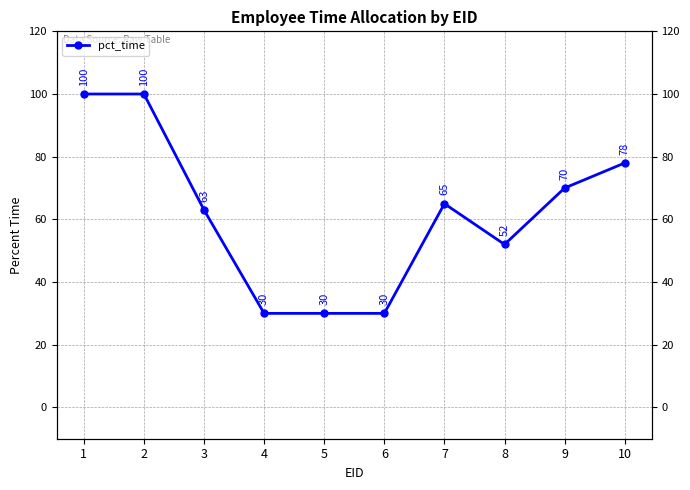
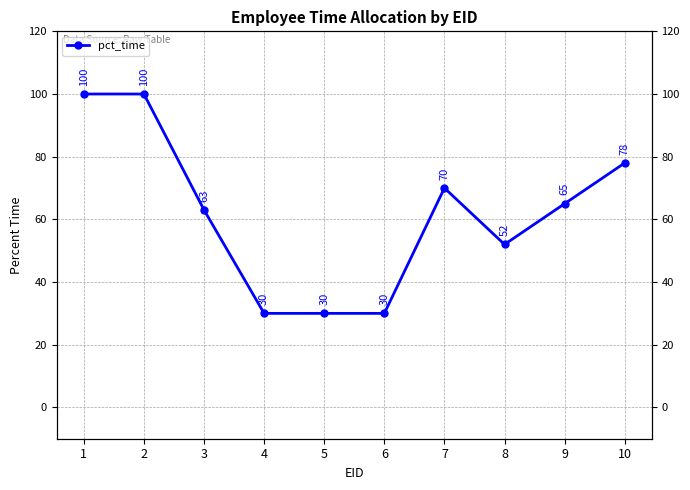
7: 65 -> 70
9: 70 -> 65
